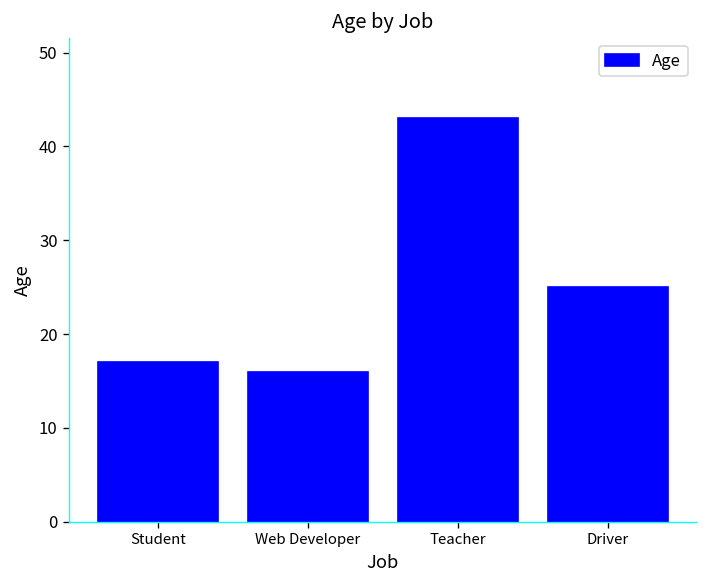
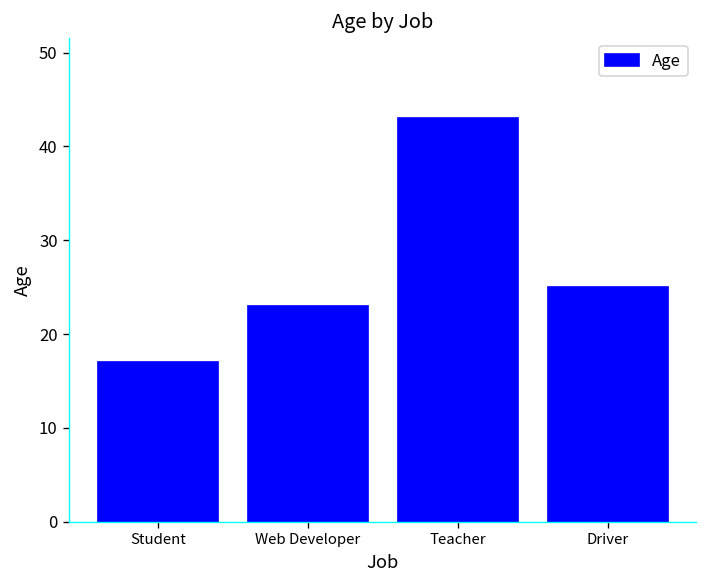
Web Developer: 16 -> 23
